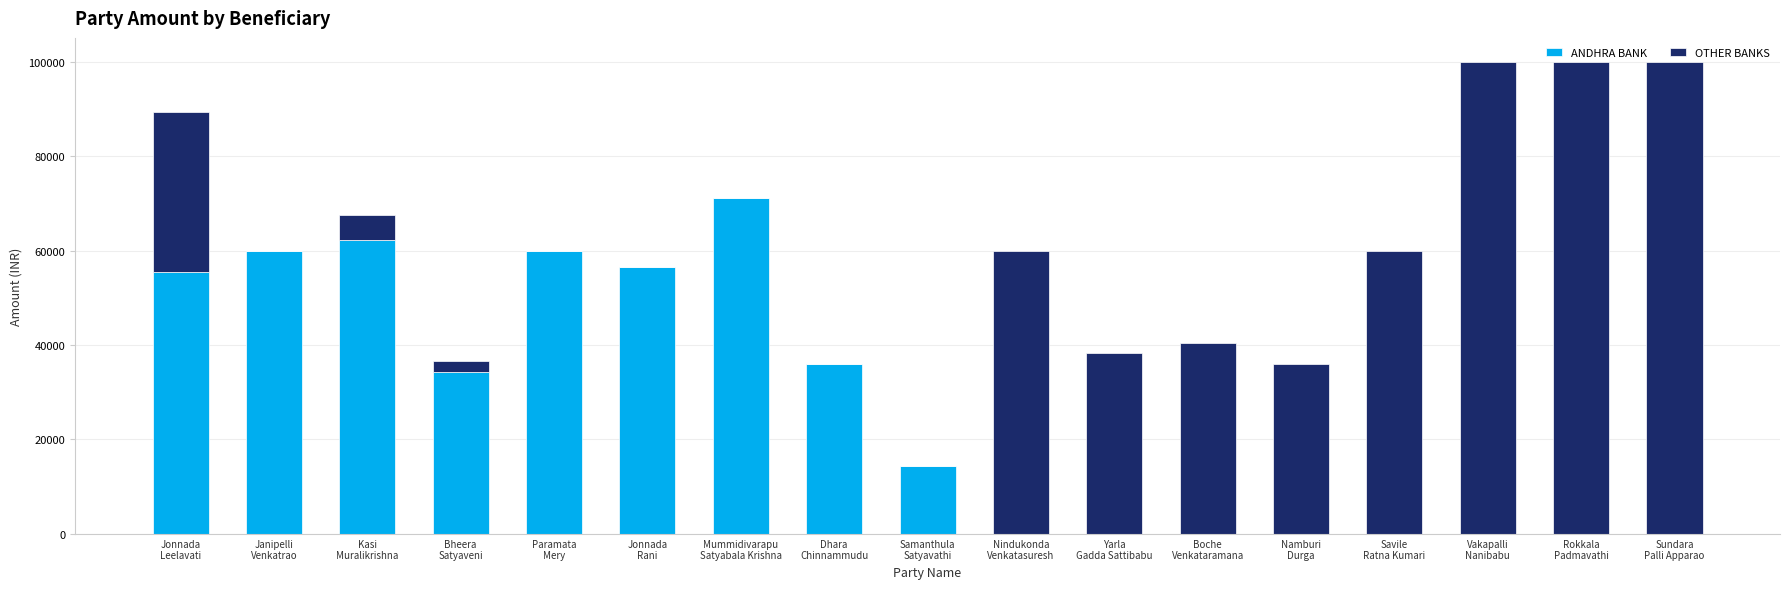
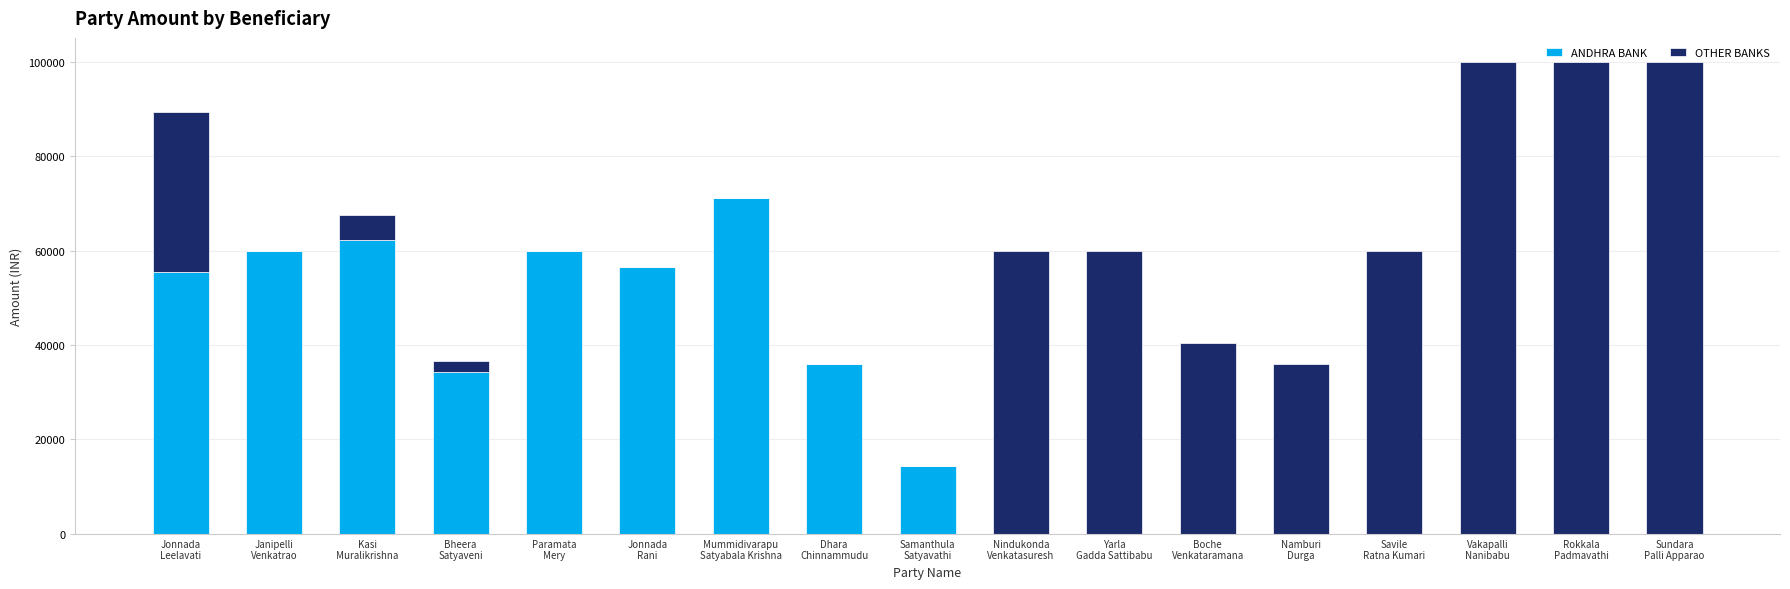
OTHER BANKS, Yarla Gadda Sattibabu: 38000 -> 60000
